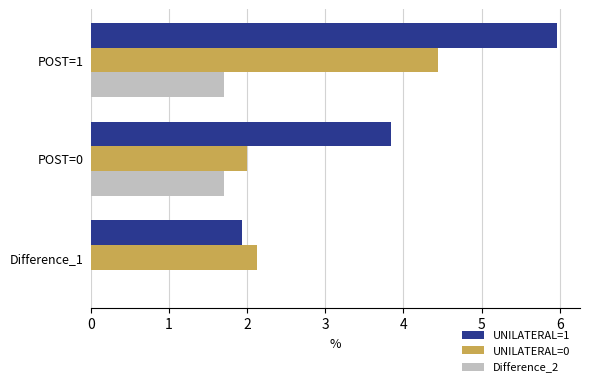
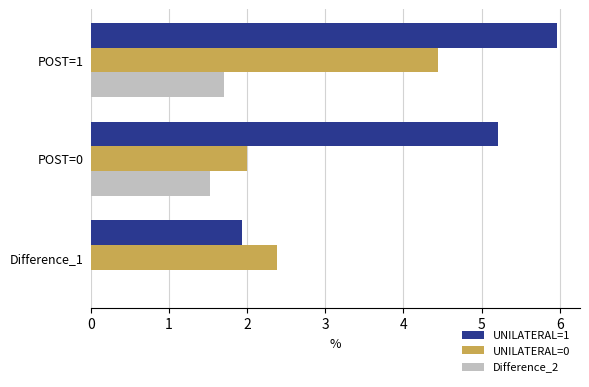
UNILATERAL=1, POST=0: 3.8 -> 5.2
Difference_2, POST=0: 1.7 -> 1.5
UNILATERAL=0, Difference_1: 2.1 -> 2.4
